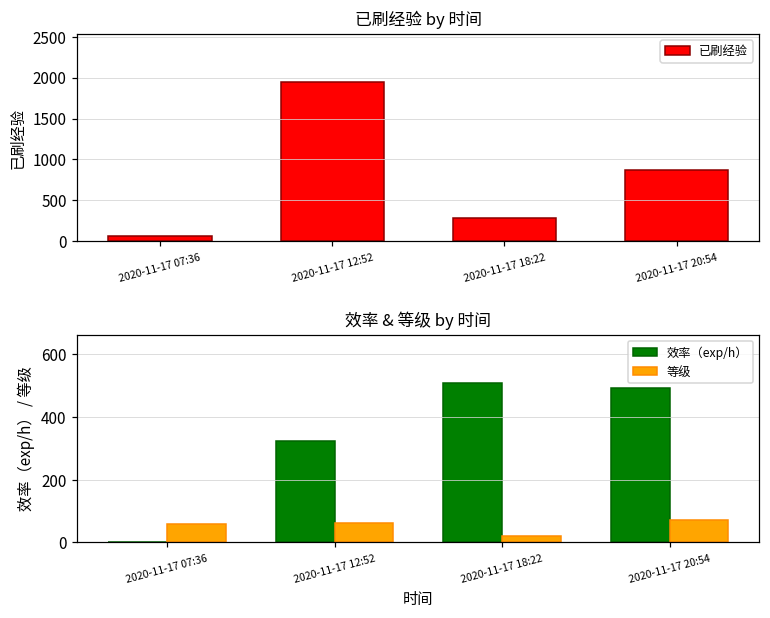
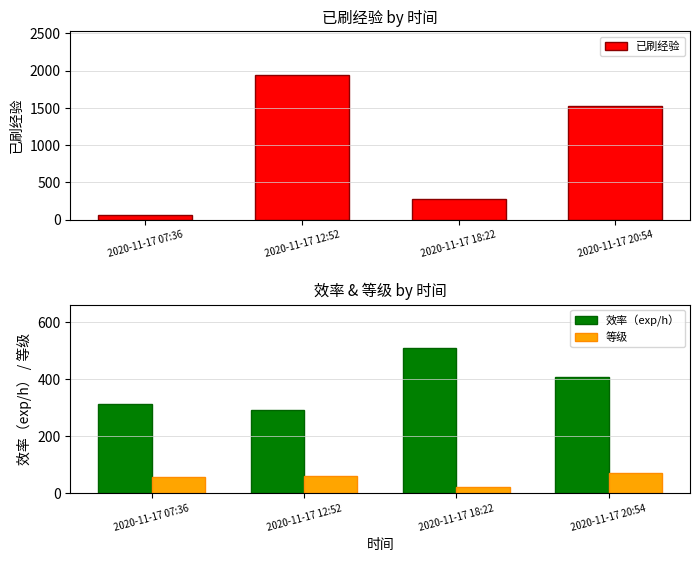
已刷经验 by 时间, 2020-11-17 20:54: 900 -> 1500
效率 & 等级 by 时间, 效率（exp/h）, 2020-11-17 07:36: 0 -> 310
效率 & 等级 by 时间, 效率（exp/h）, 2020-11-17 12:52: 320 -> 290
效率 & 等级 by 时间, 效率（exp/h）, 2020-11-17 20:54: 490 -> 410
